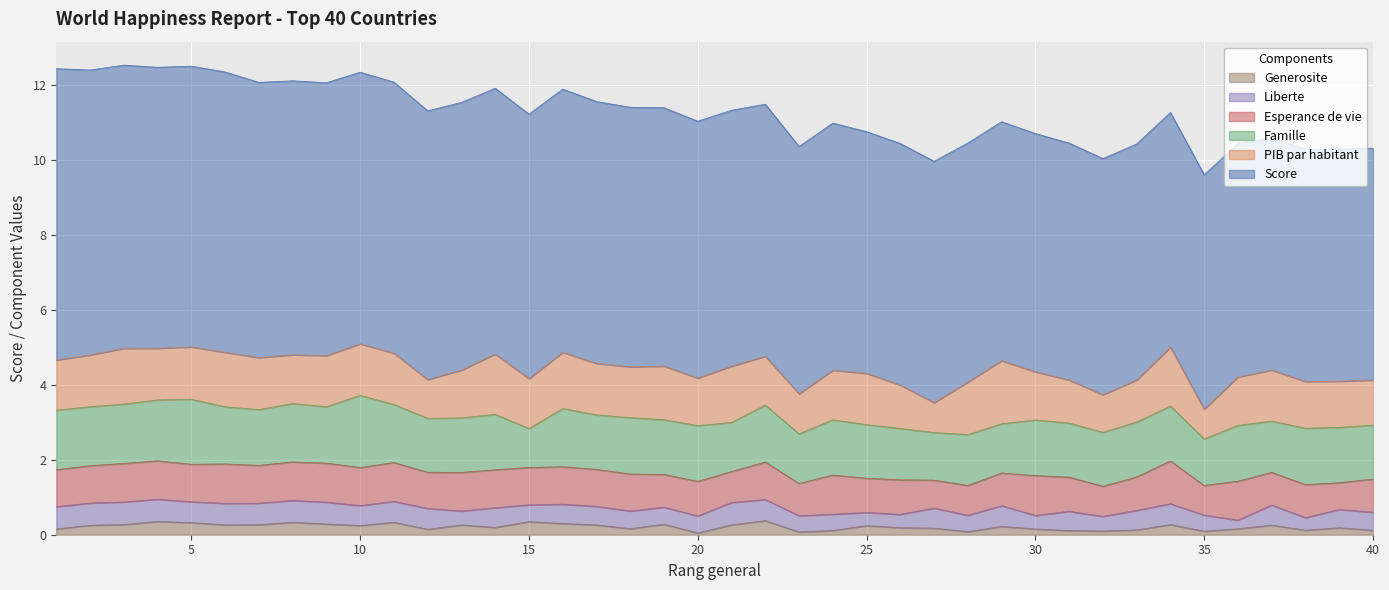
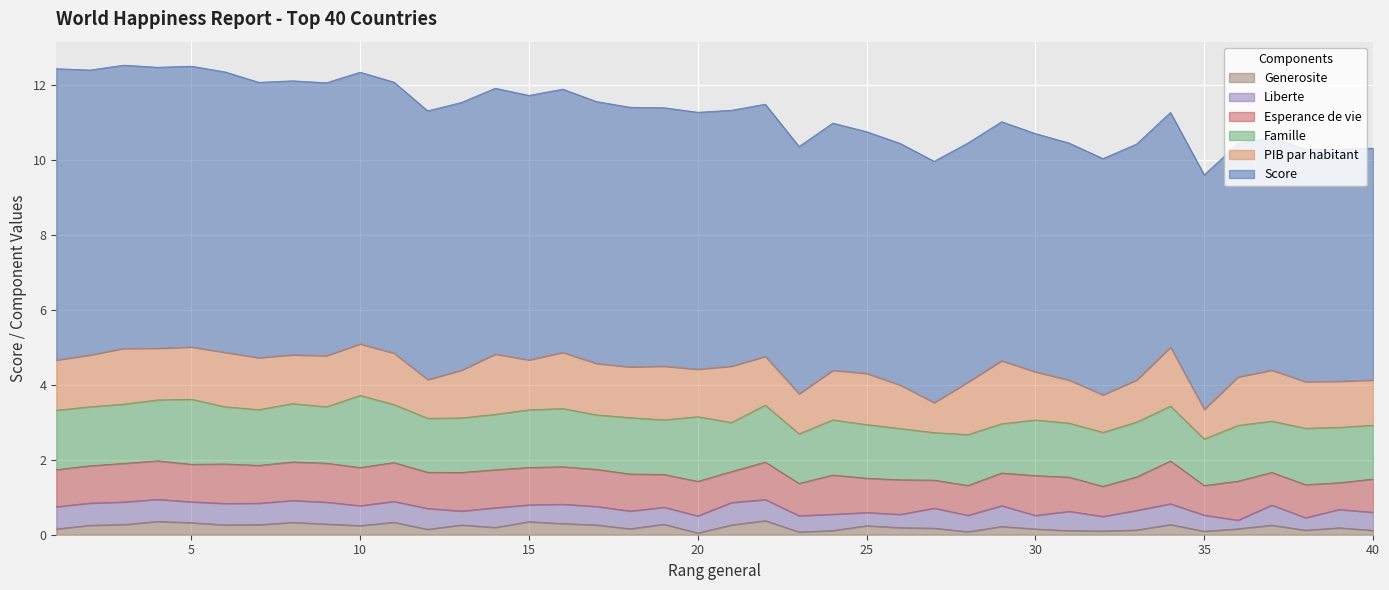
Famille, 15: 1.0 -> 1.5
Famille, 20: 1.5 -> 1.7
